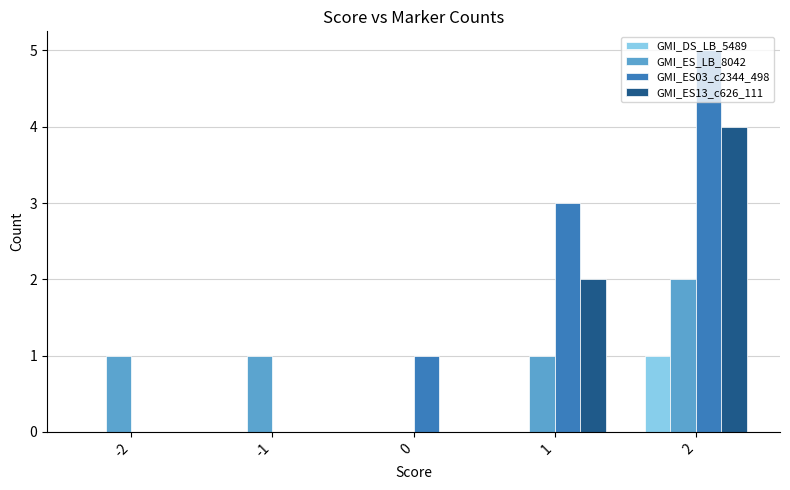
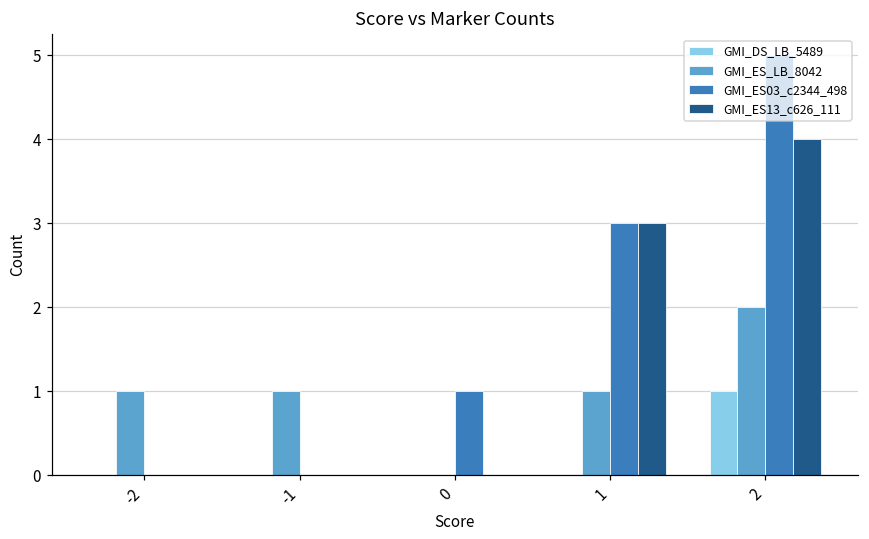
GMI_ES13_c626_111, 1: 2 -> 3
